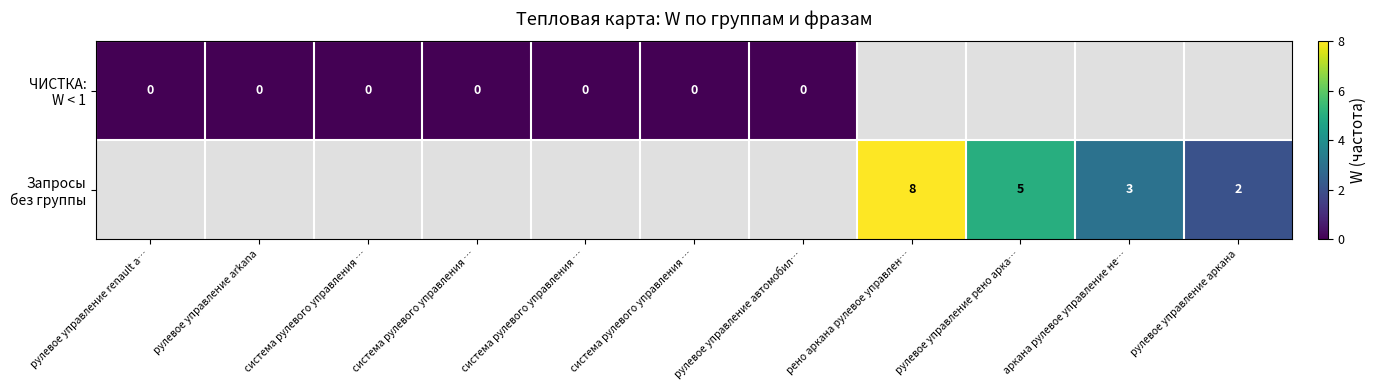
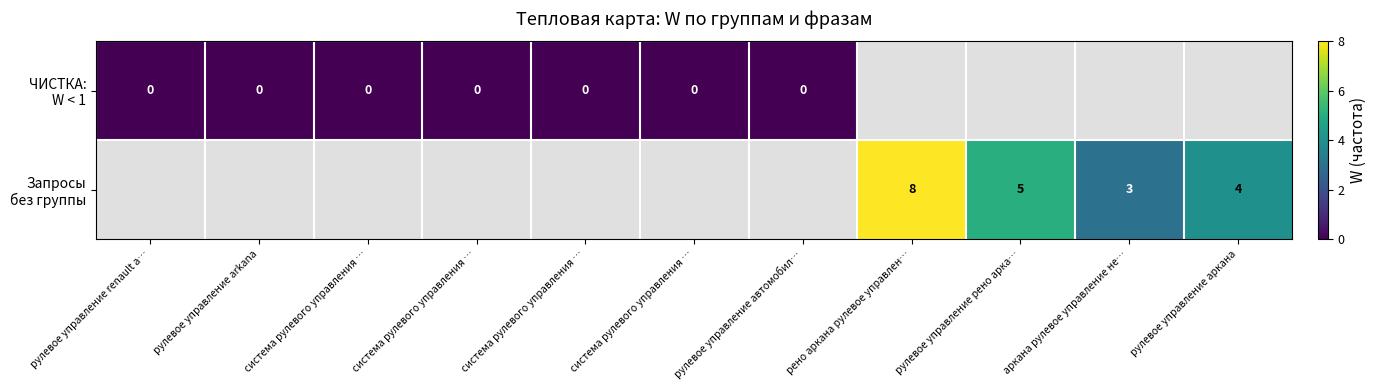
Запросы без группы, рулевое управление аркана: 2 -> 4
